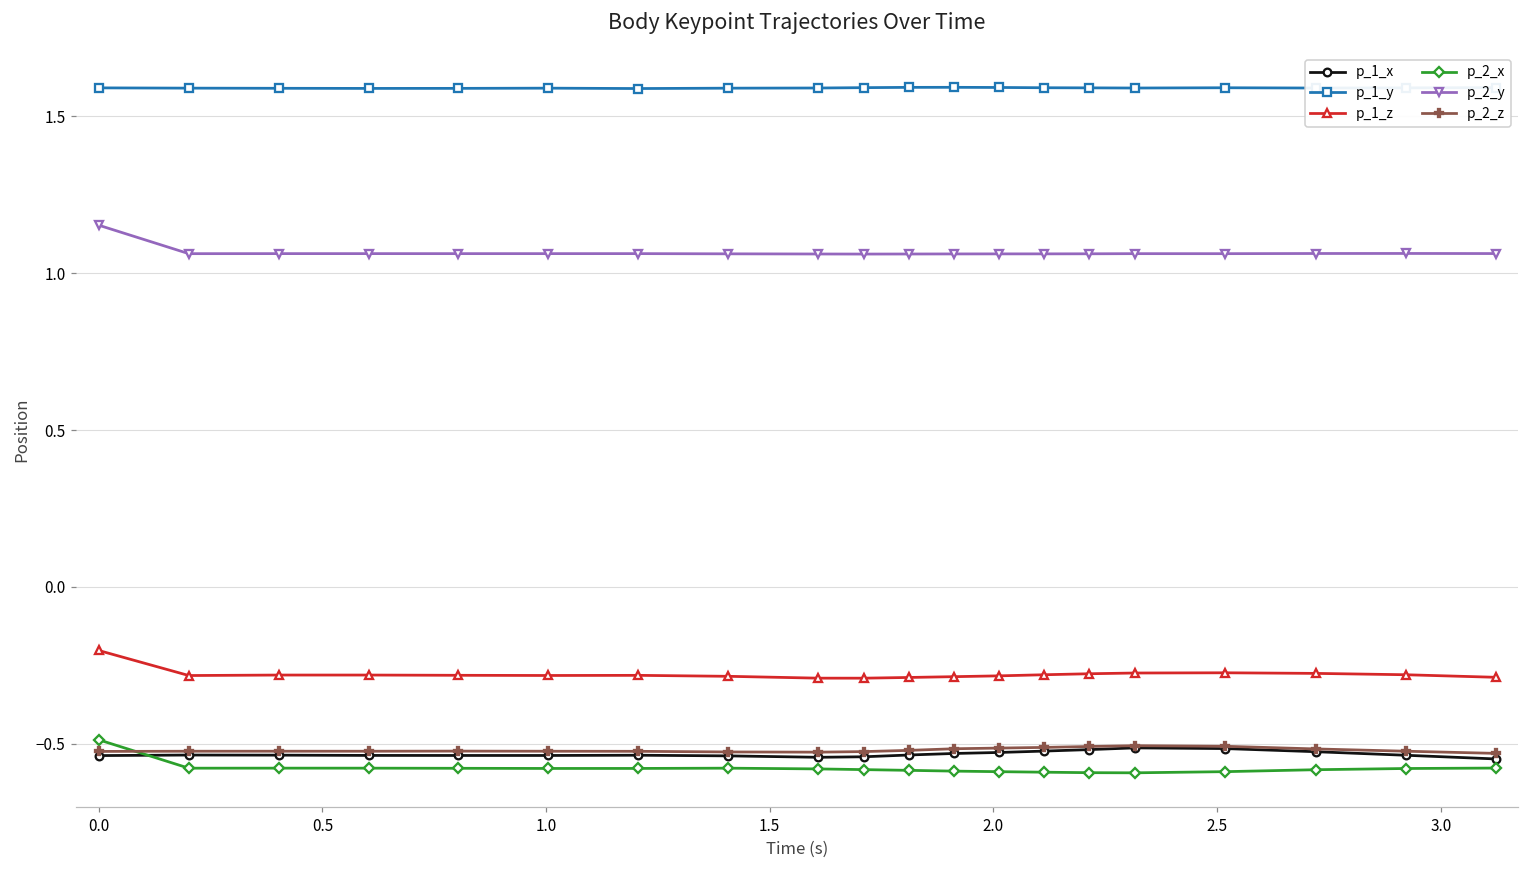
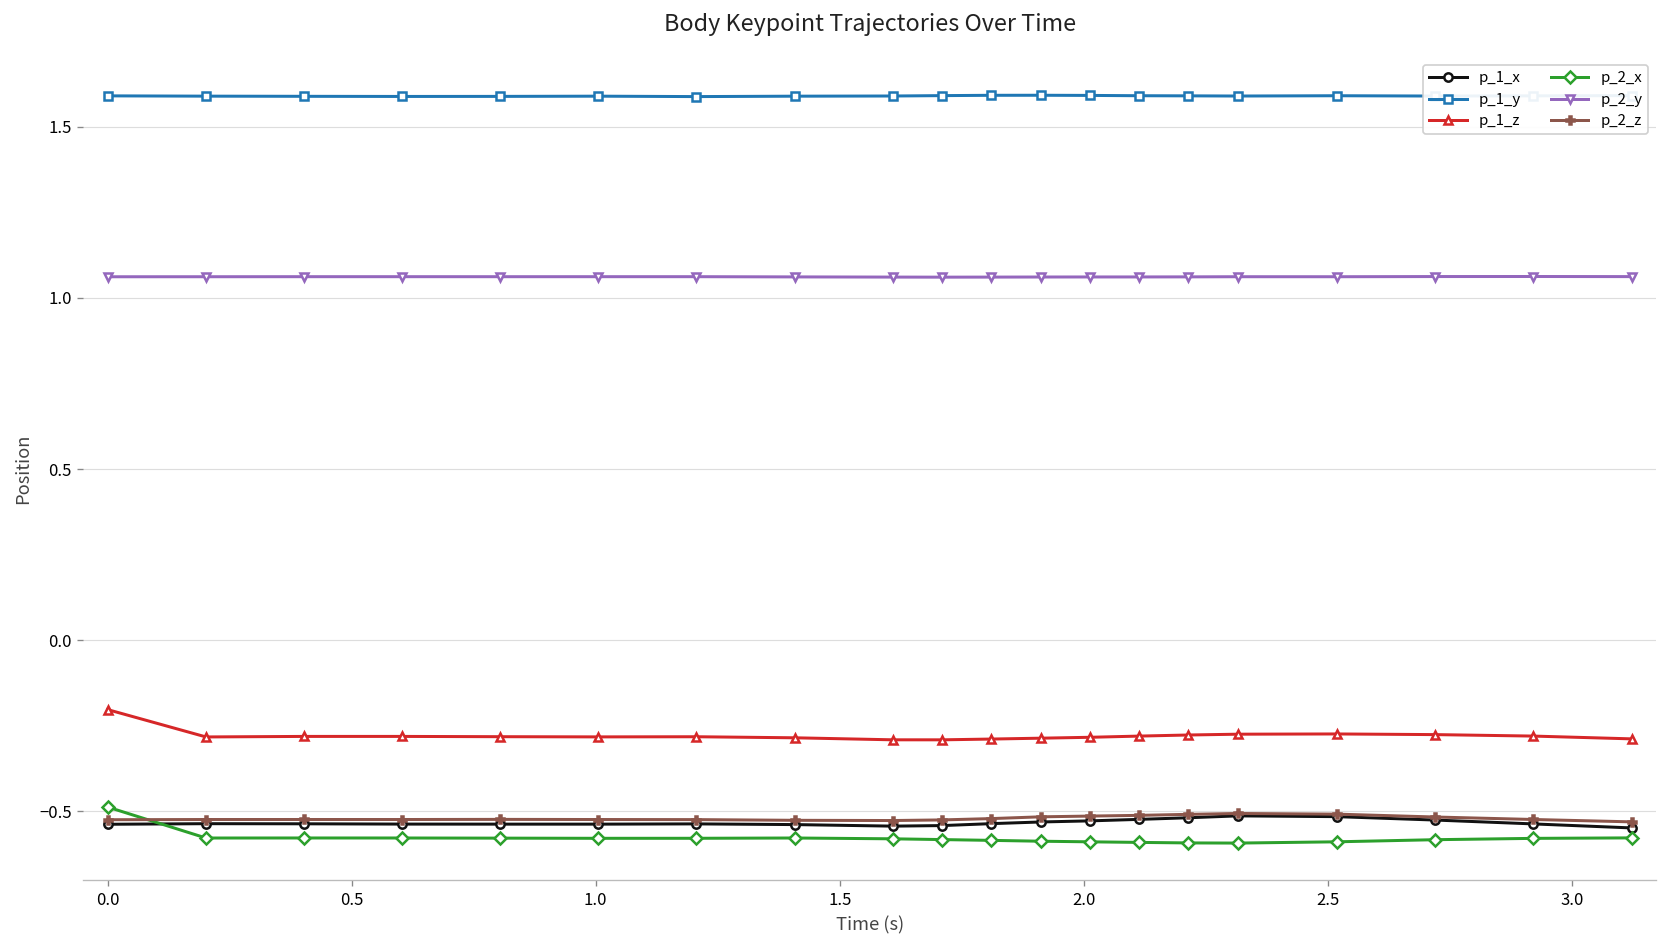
p_2_y, 0.0: 1.15 -> 1.06
